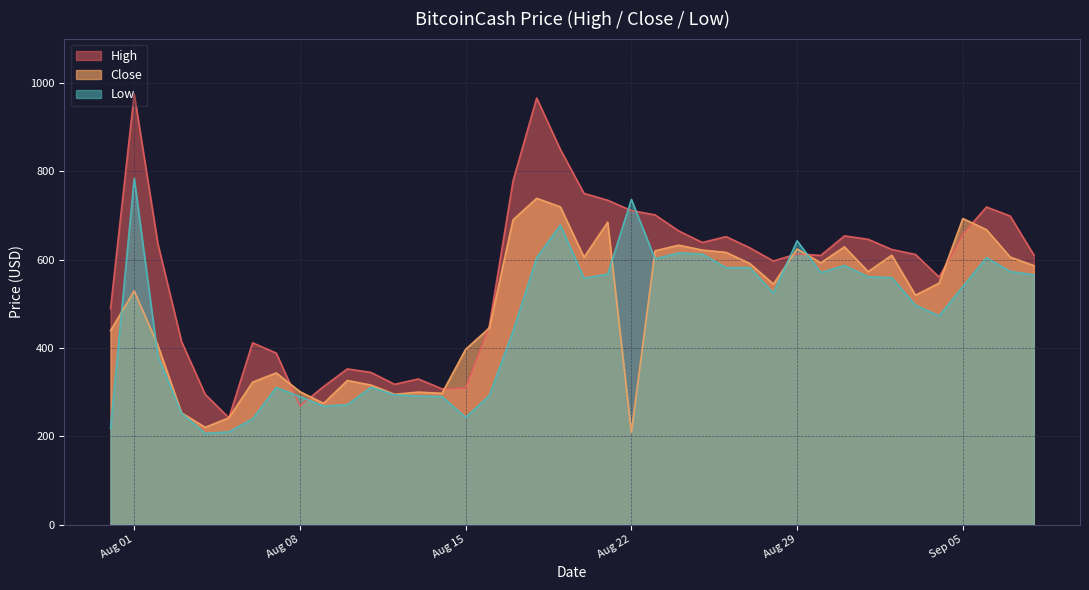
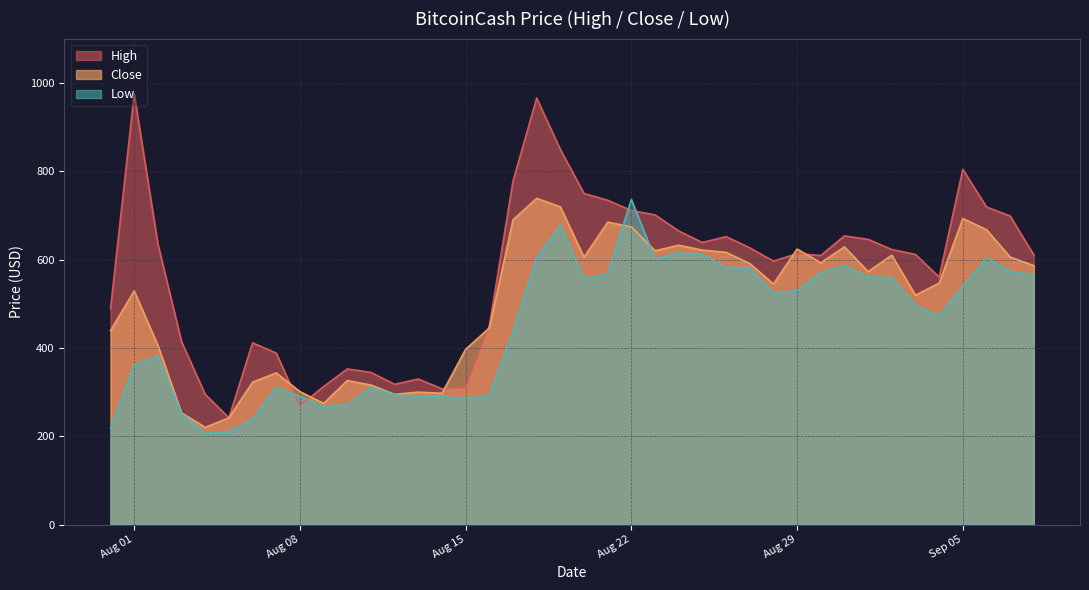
Low, Aug 01: 780 -> 360
Low, Aug 15: 240 -> 290
Close, Aug 22: 210 -> 670
Low, Aug 29: 640 -> 530
High, Sep 05: 660 -> 800
